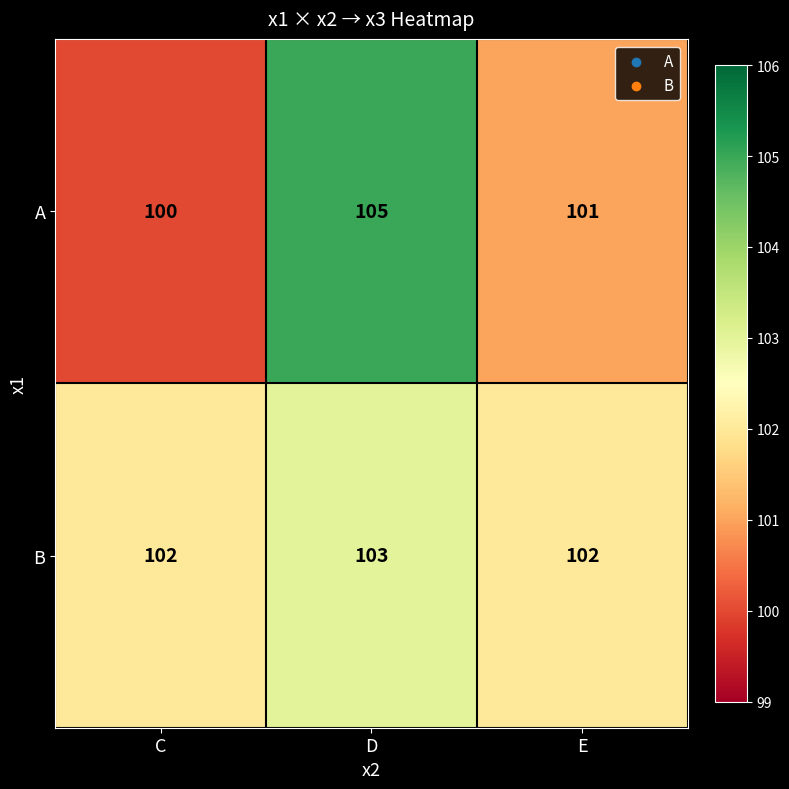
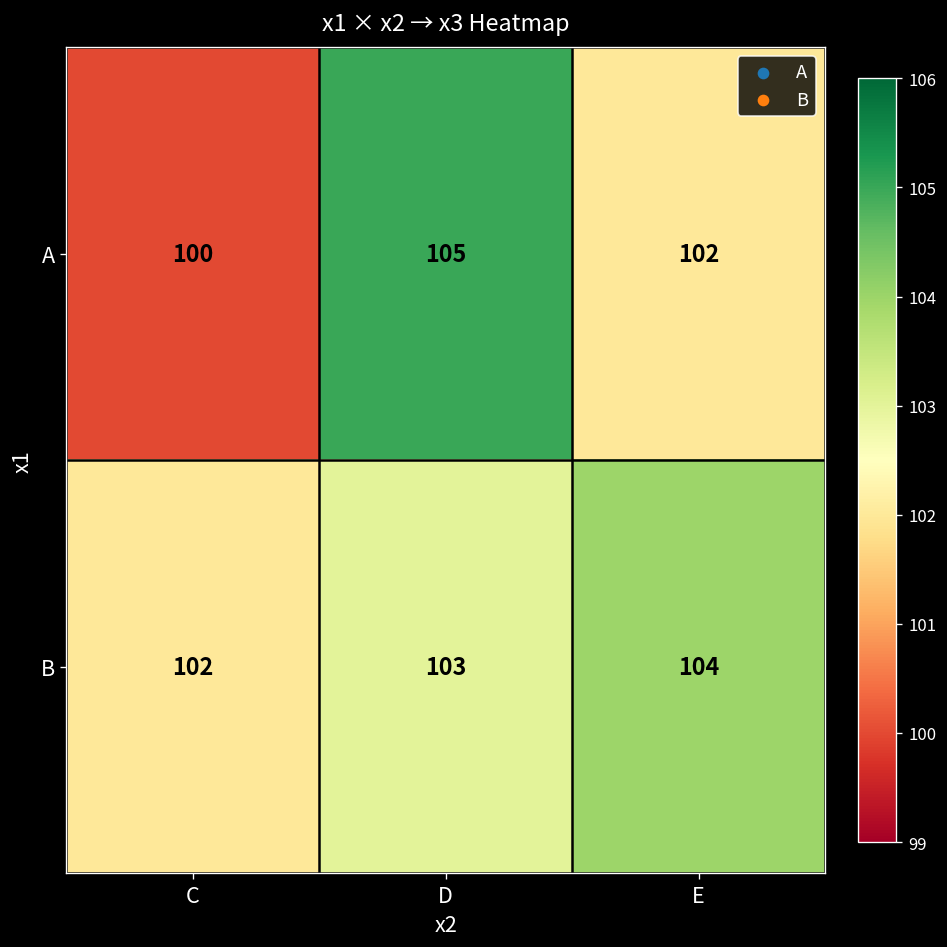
A, E: 101 -> 102
B, E: 102 -> 104
